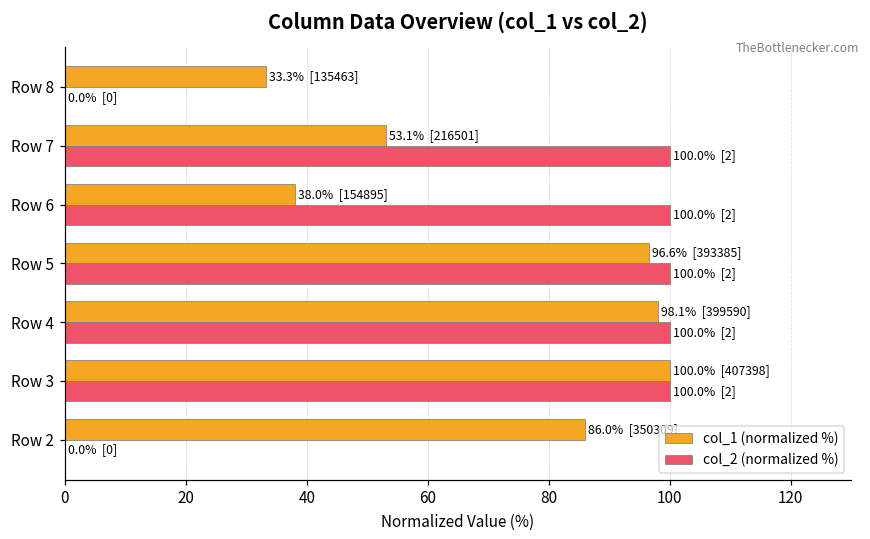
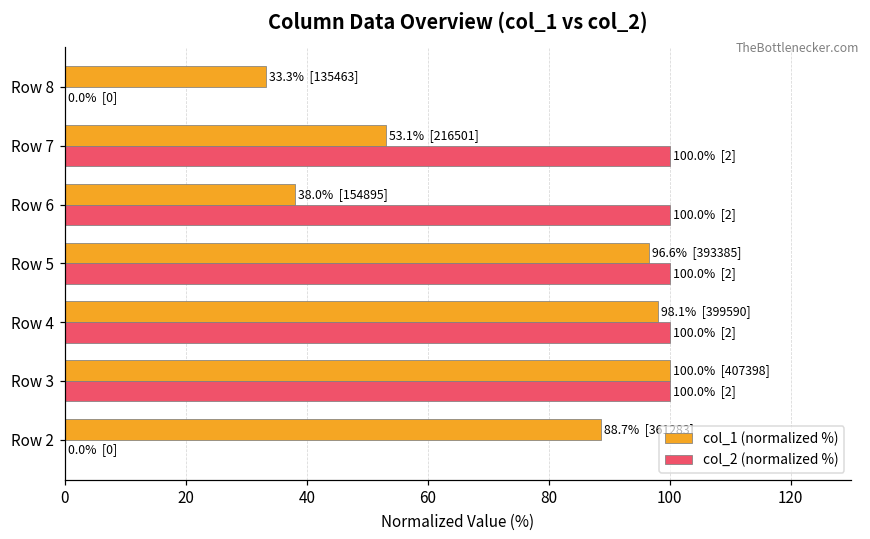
col_1 (normalized %), Row 2: 86 -> 89
